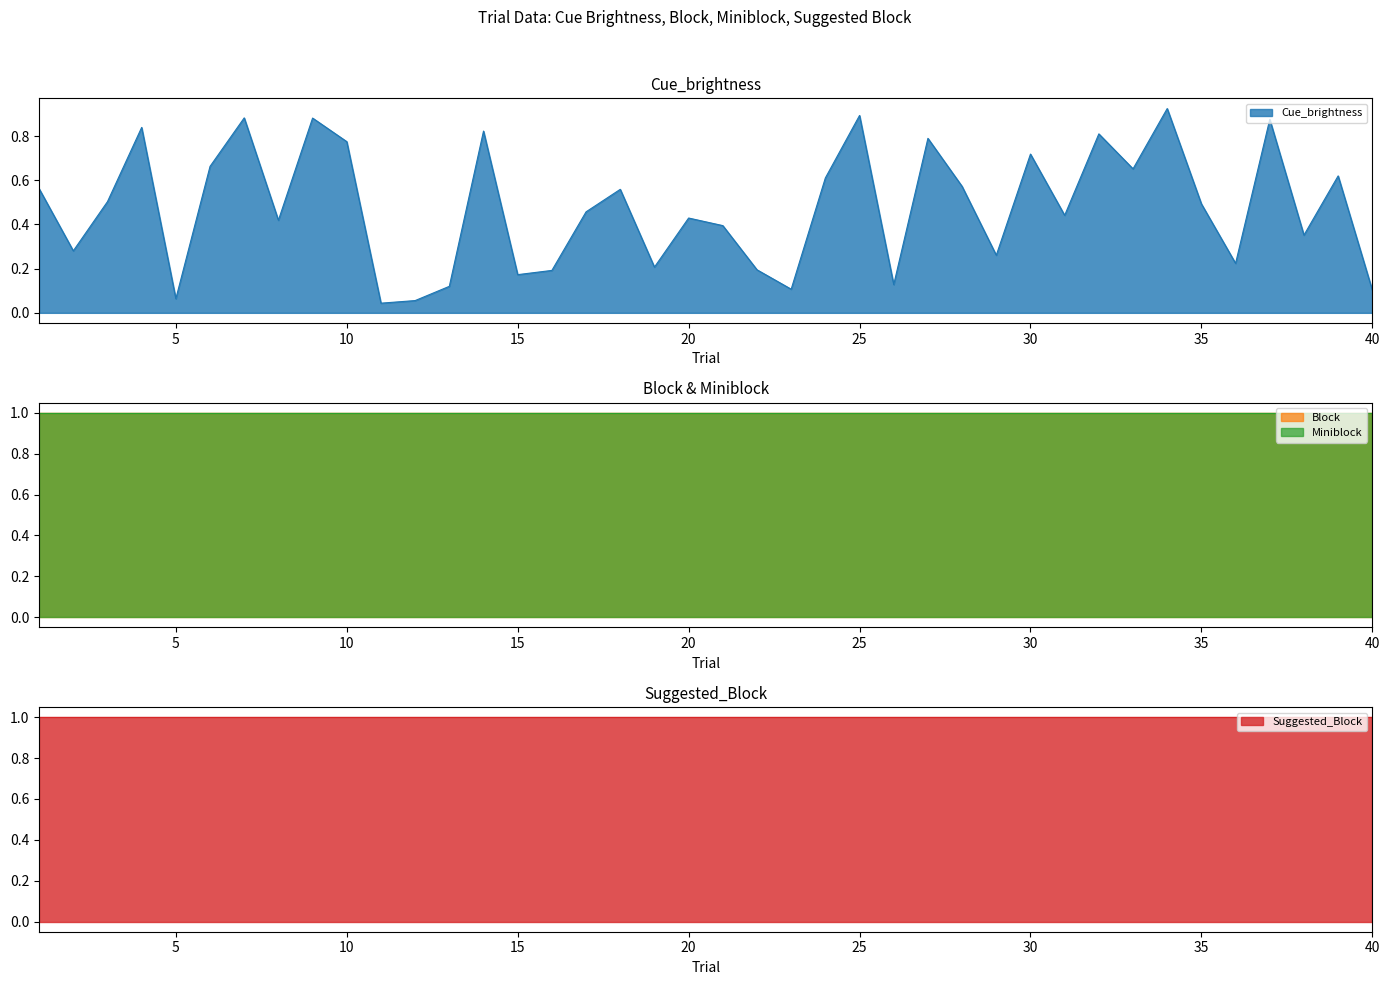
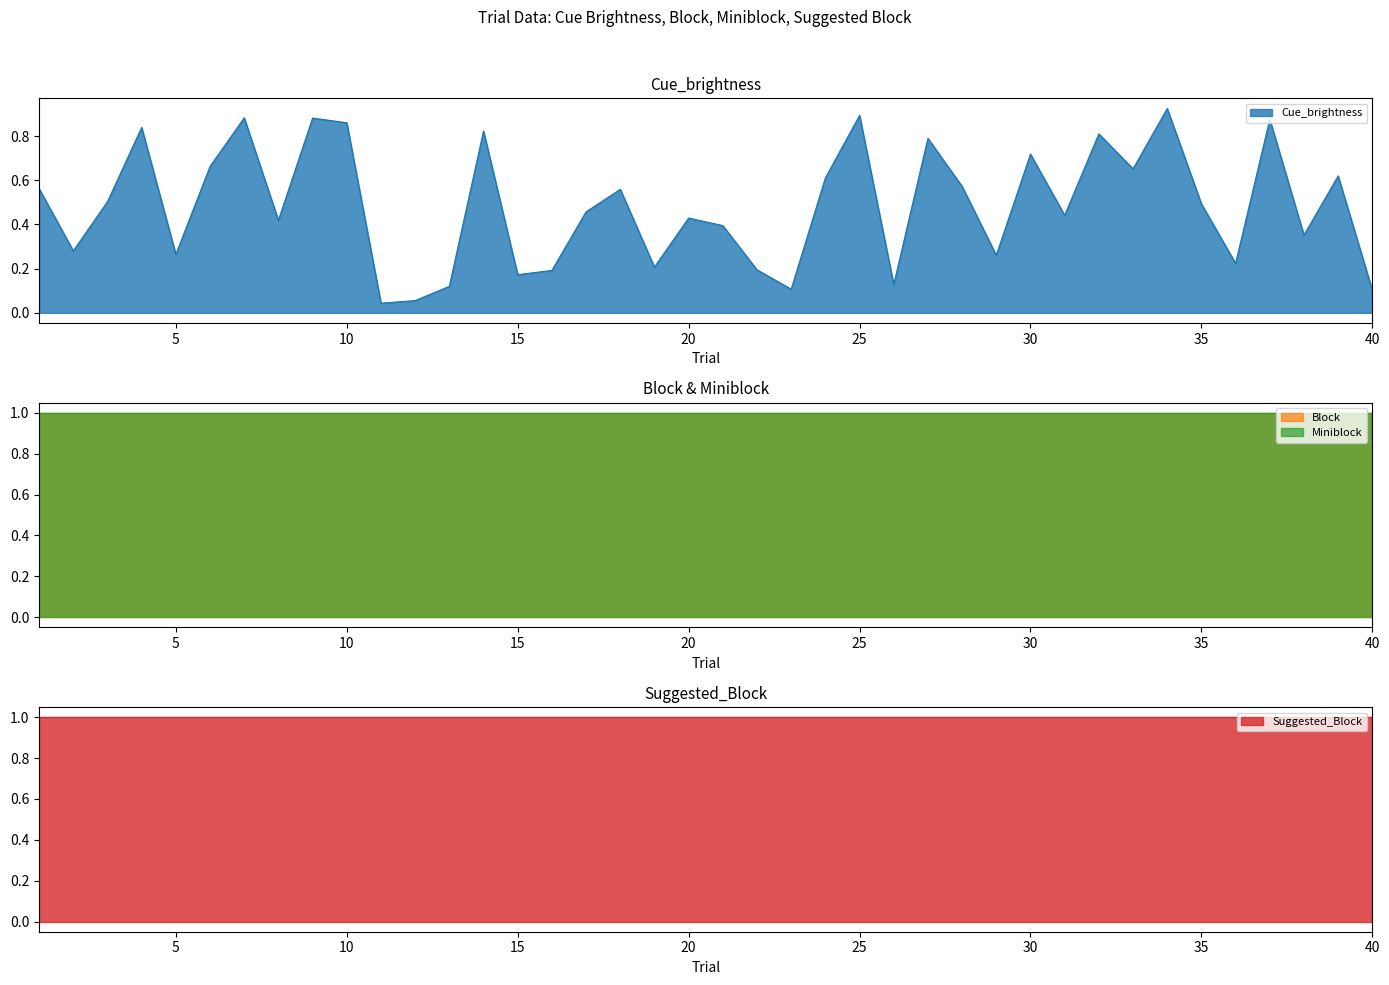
Cue_brightness, 5: 0.06 -> 0.26
Cue_brightness, 10: 0.77 -> 0.86
